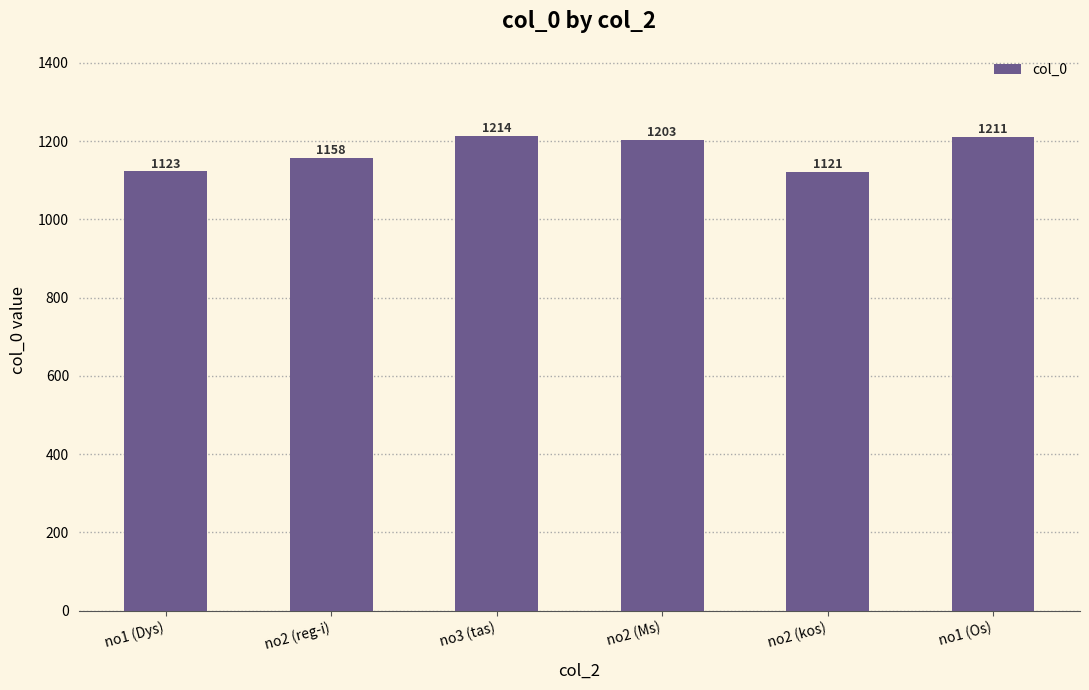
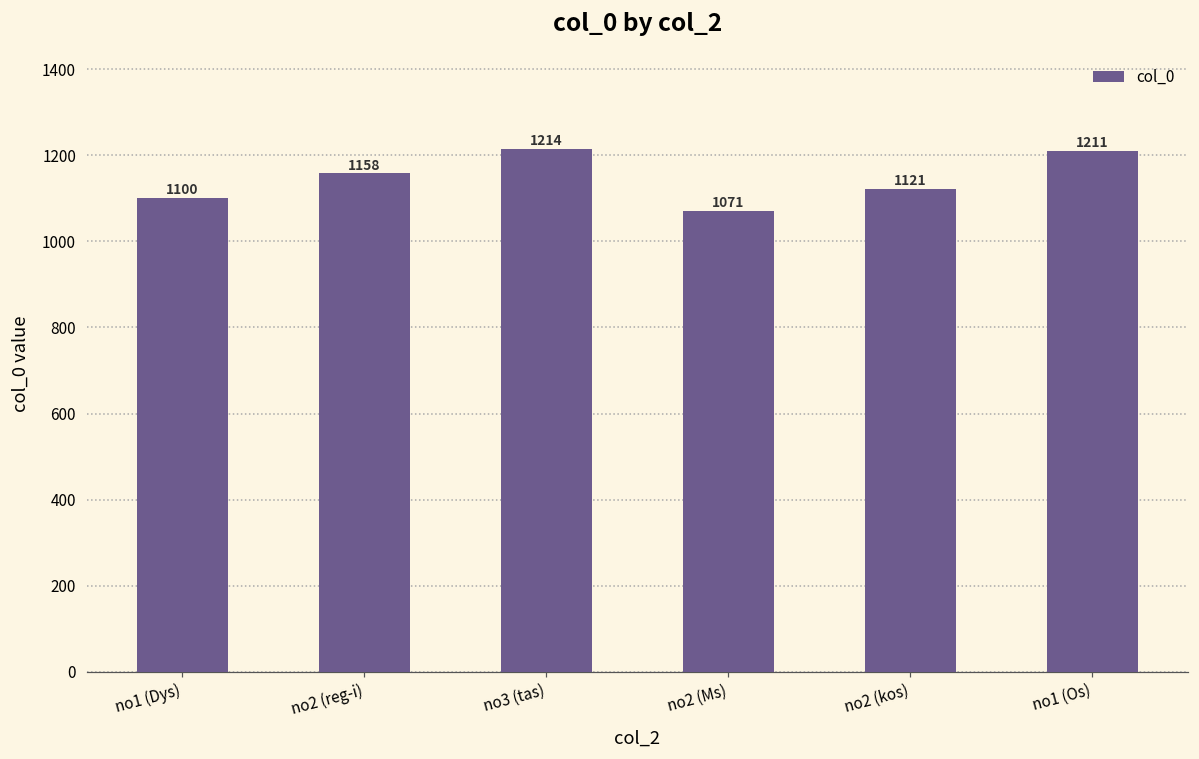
no1 (Dys): 1123 -> 1100
no2 (Ms): 1203 -> 1071
